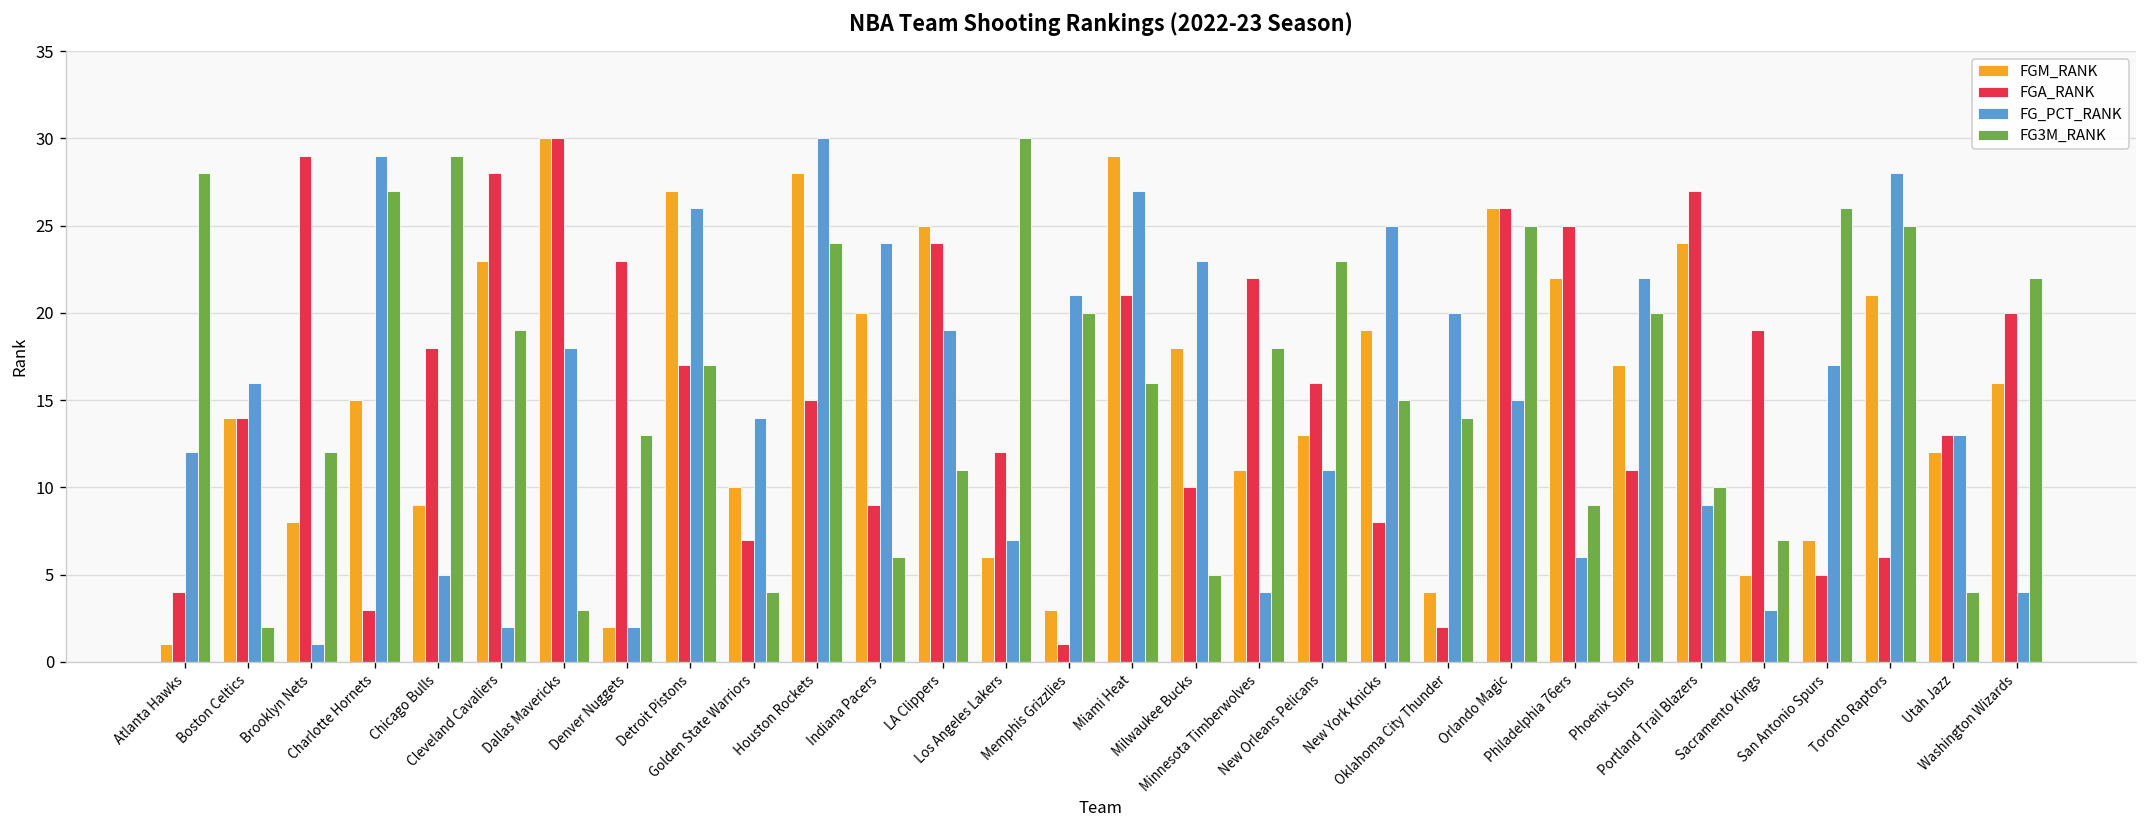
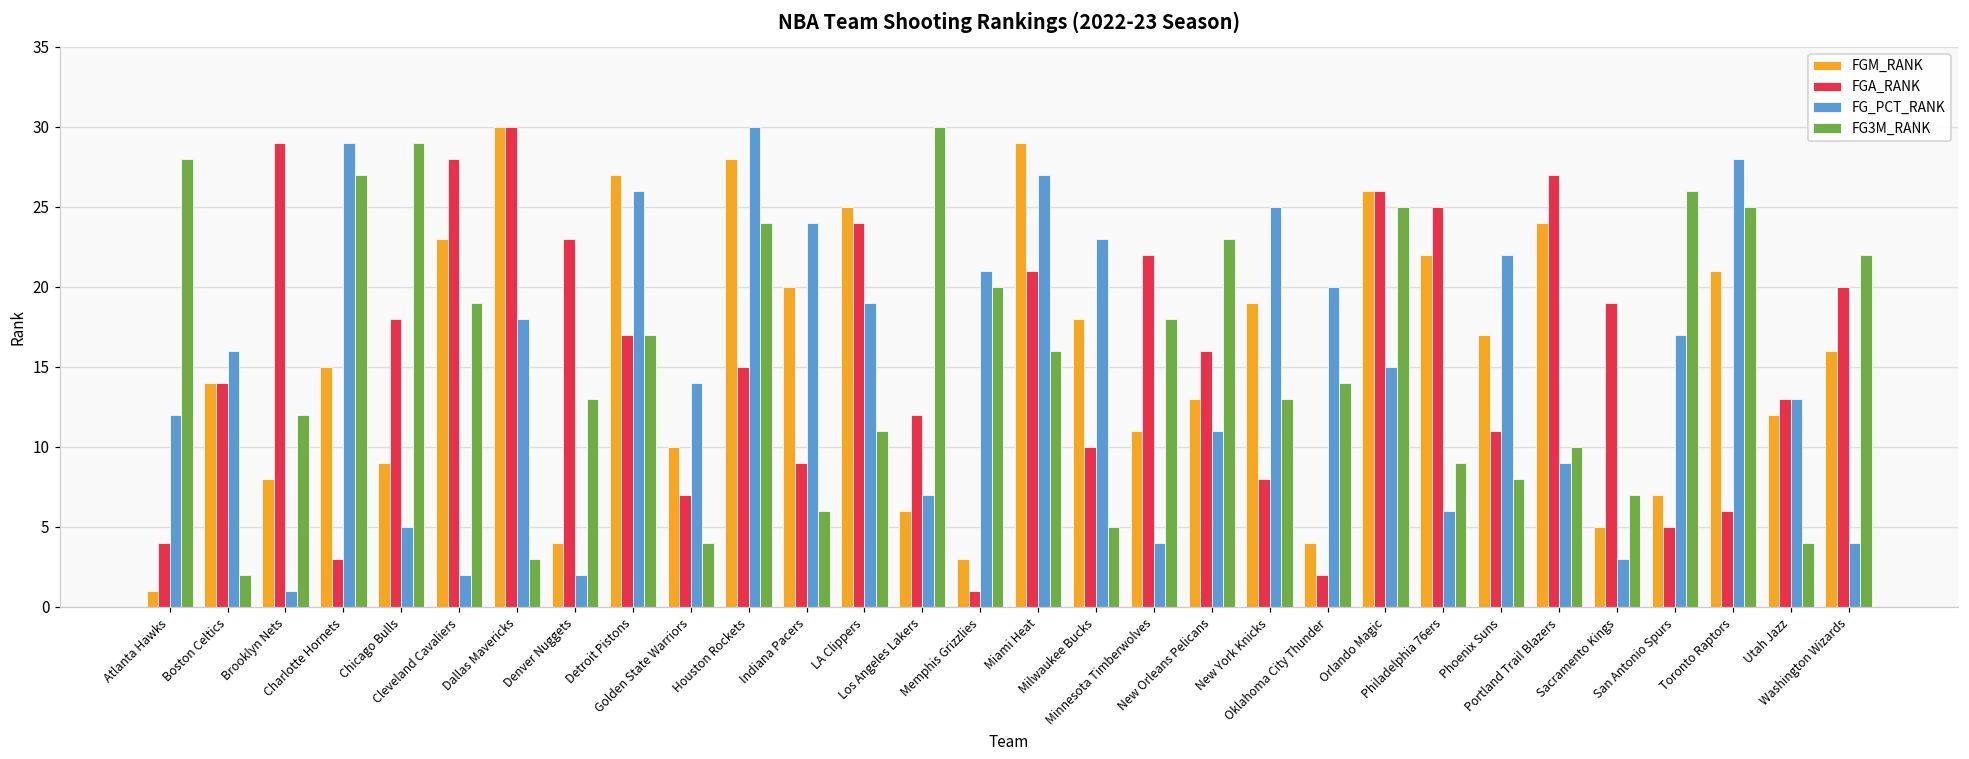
FGM_RANK, Denver Nuggets: 2 -> 4
FG3M_RANK, New York Knicks: 15 -> 13
FG3M_RANK, Phoenix Suns: 20 -> 8
